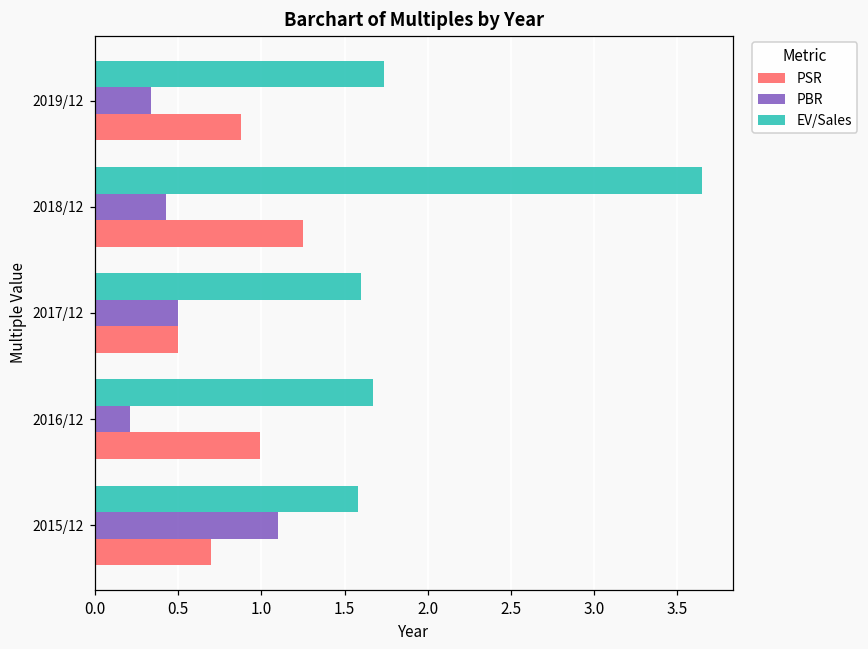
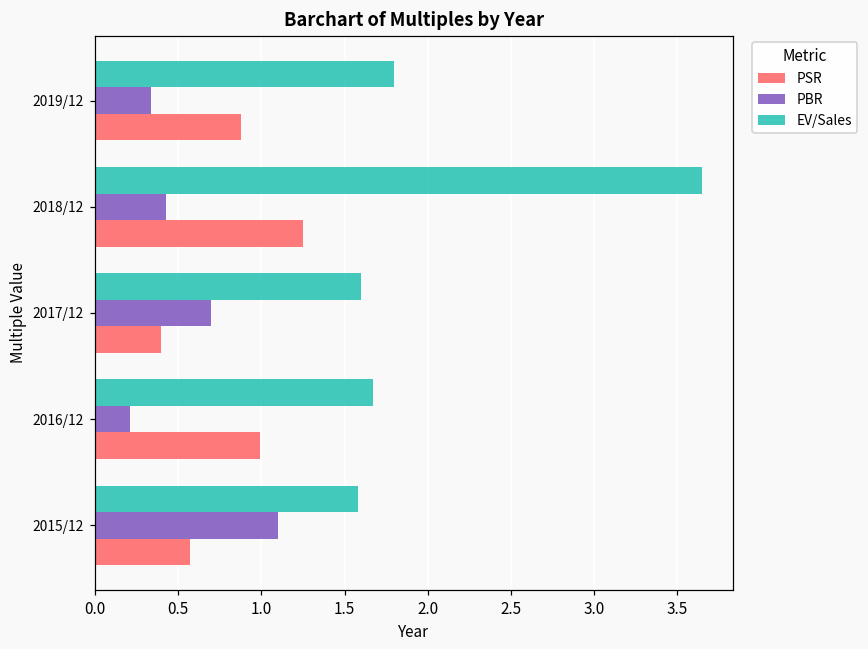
EV/Sales, 2019/12: 1.74 -> 1.80
PBR, 2017/12: 0.5 -> 0.7
PSR, 2017/12: 0.5 -> 0.4
PSR, 2015/12: 0.70 -> 0.57
